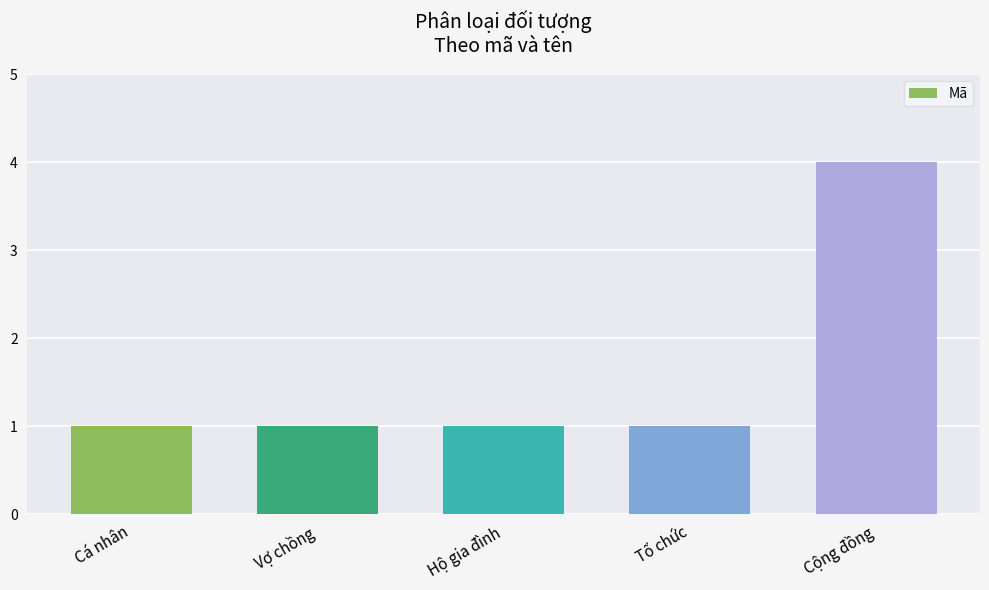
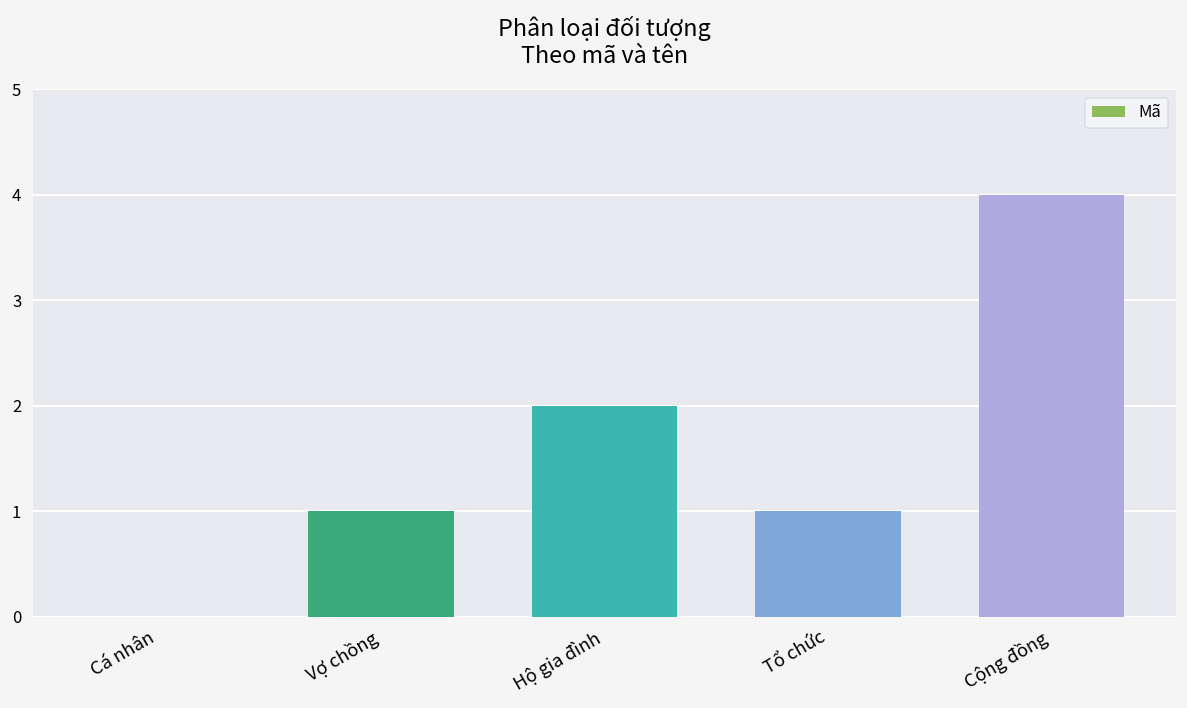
Cá nhân: 1 -> 0
Hộ gia đình: 1 -> 2
